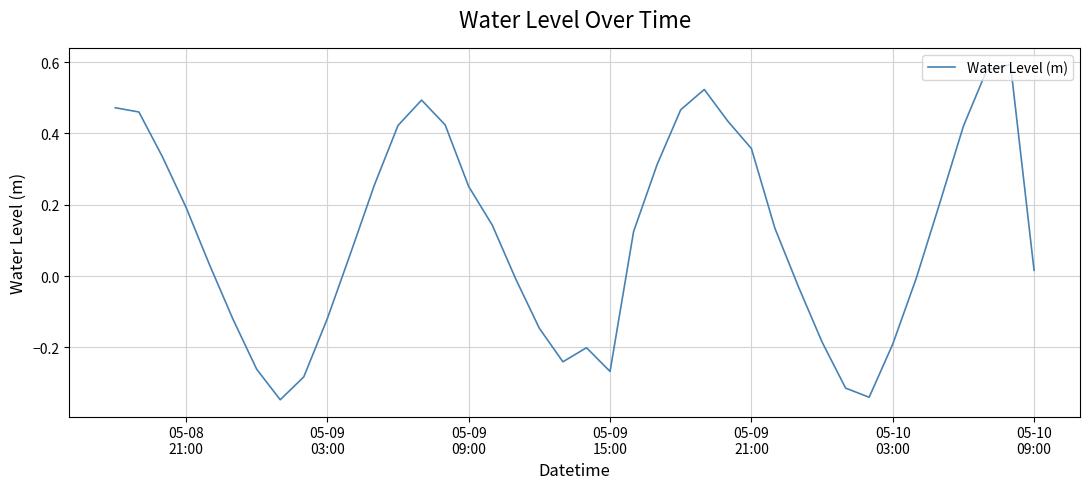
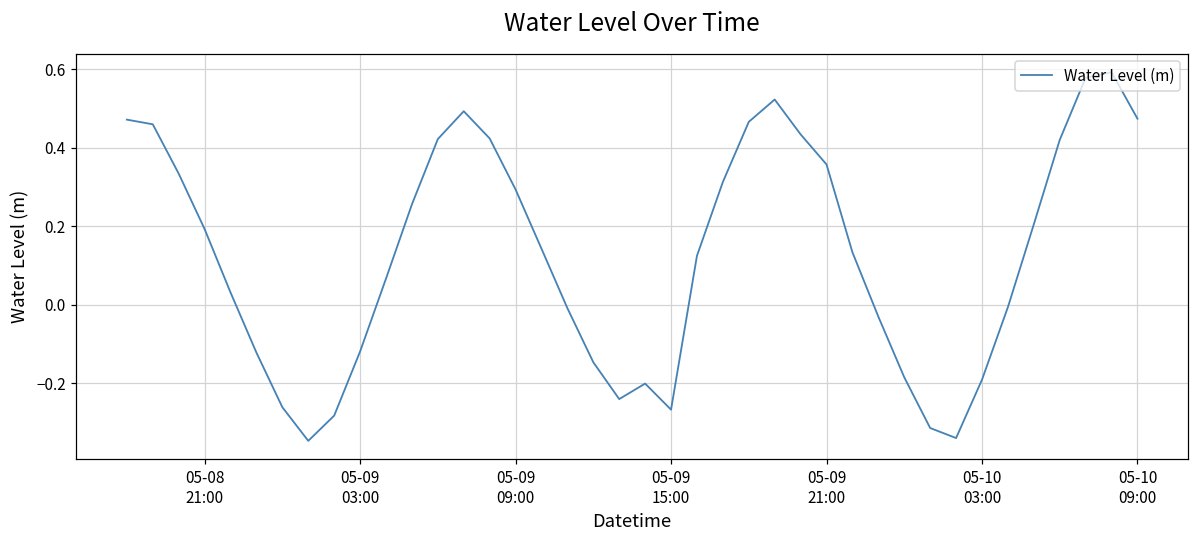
05-09 09:00: 0.25 -> 0.29
05-10 09:00: 0.02 -> 0.47
